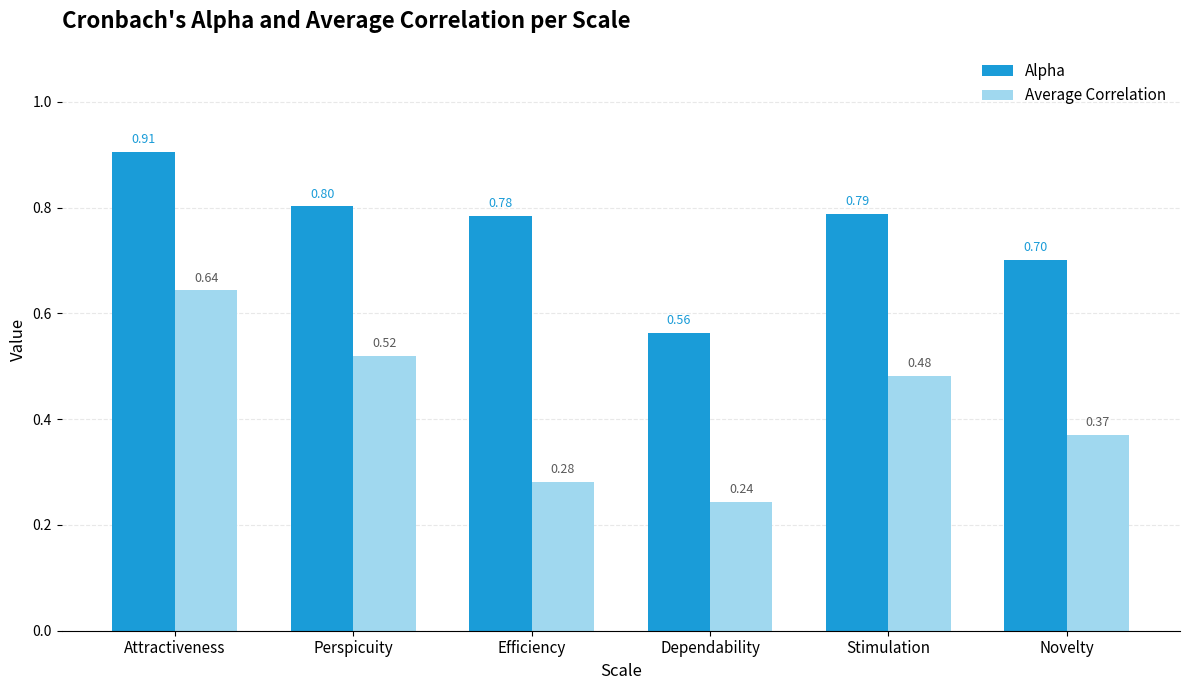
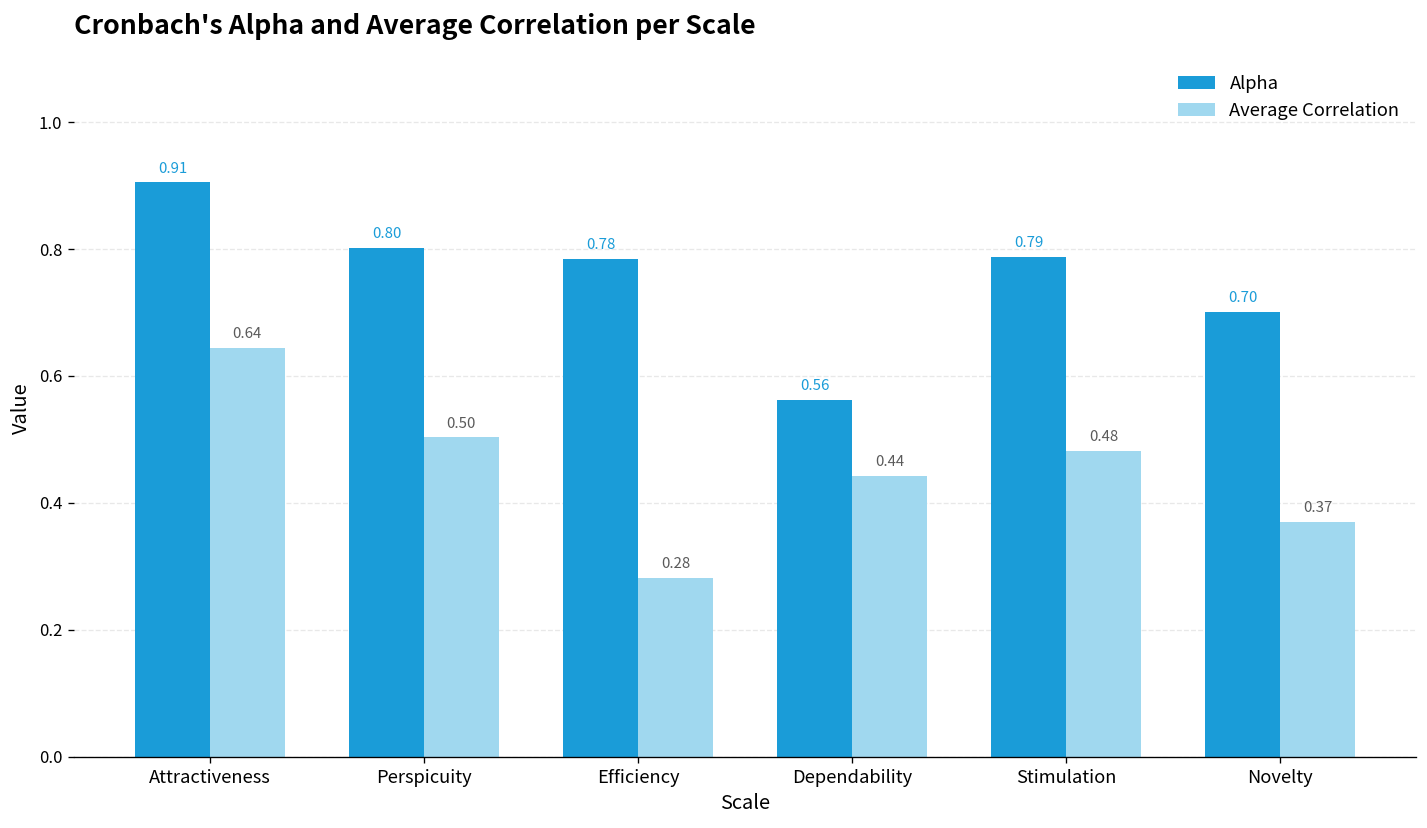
Average Correlation, Perspicuity: 0.52 -> 0.50
Average Correlation, Dependability: 0.24 -> 0.44
